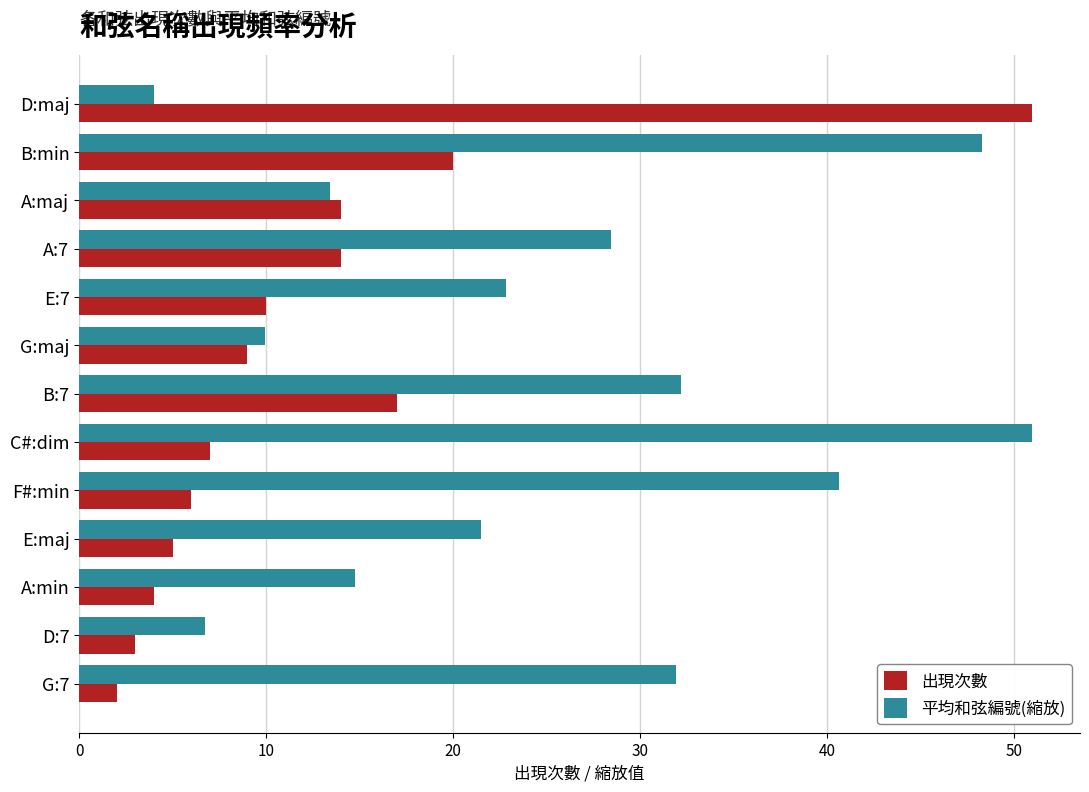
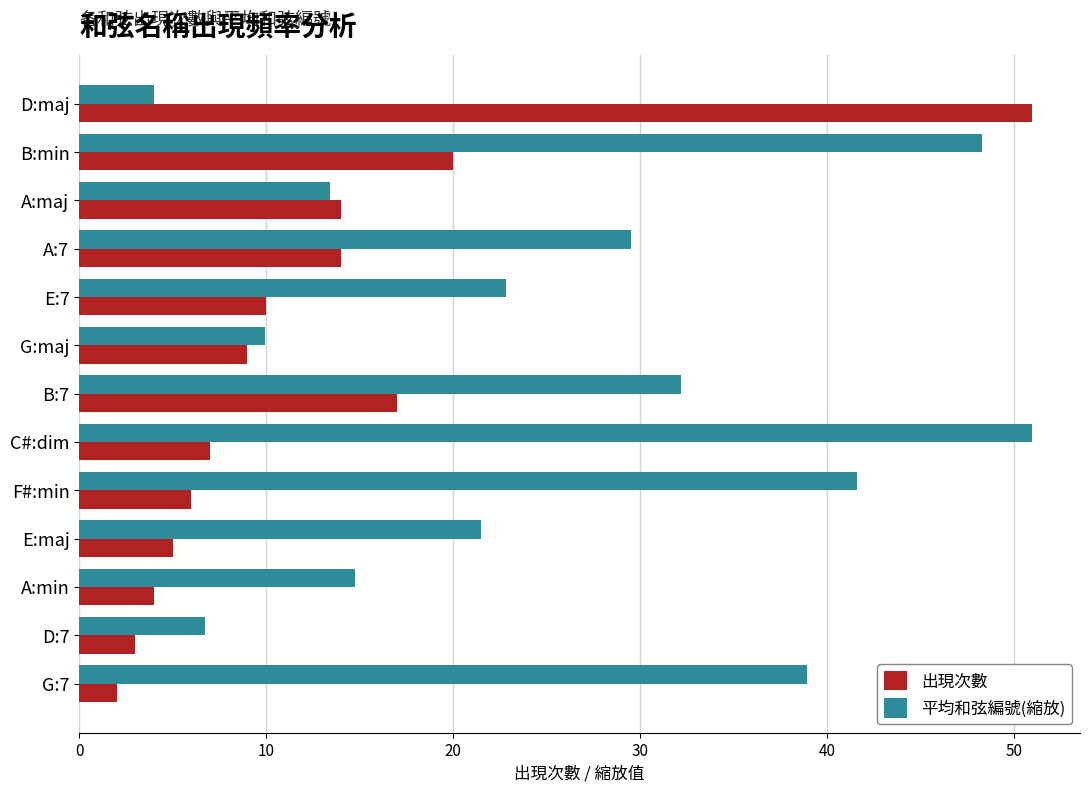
平均和弦編號(縮放), A:7: 28.5 -> 29.5
平均和弦編號(縮放), F#:min: 40.7 -> 41.6
平均和弦編號(縮放), G:7: 31.9 -> 38.9
